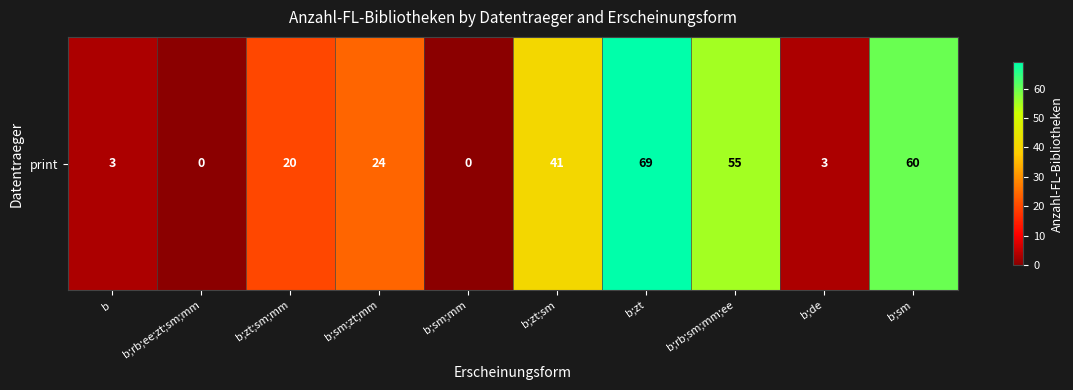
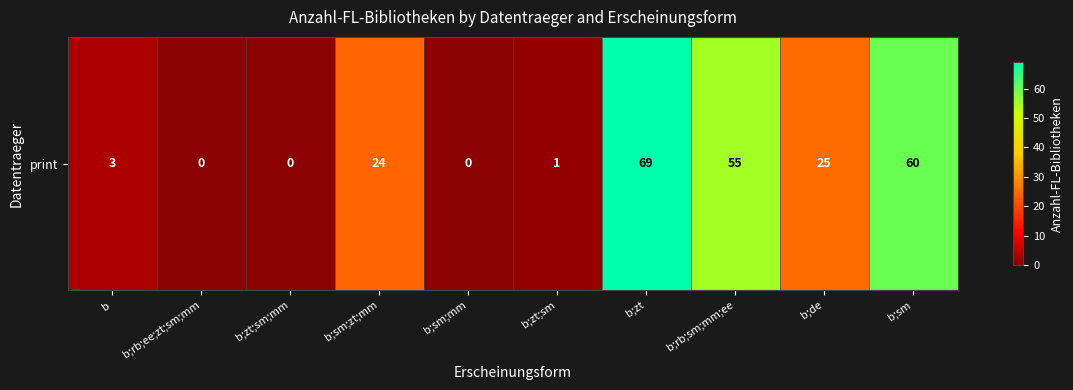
print, b;zt;sm;mm: 20 -> 0
print, b;zt;sm: 41 -> 1
print, b;de: 3 -> 25
